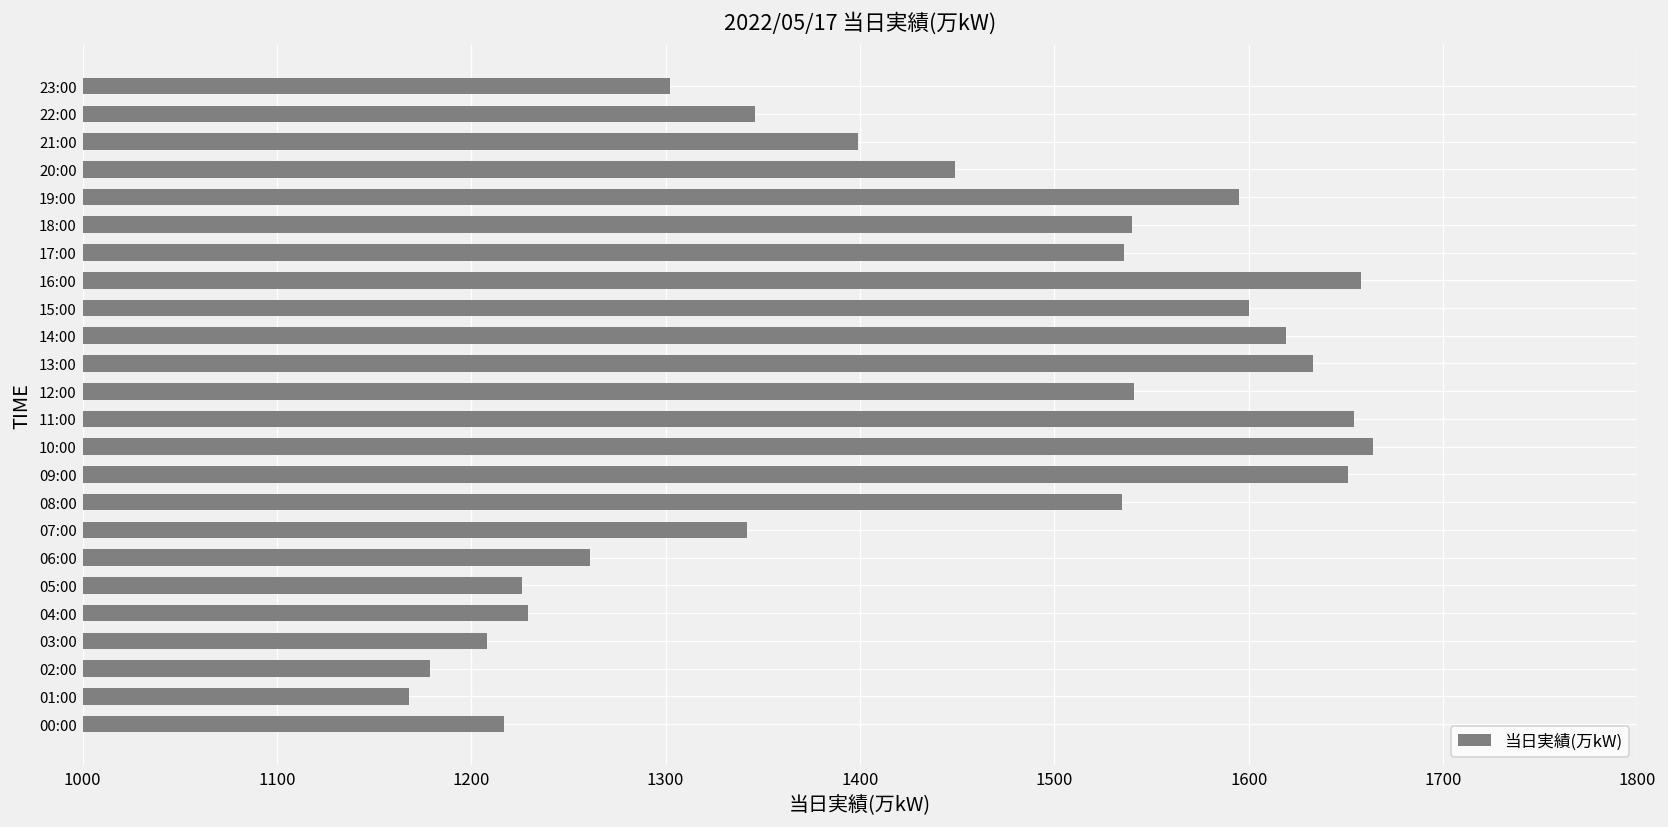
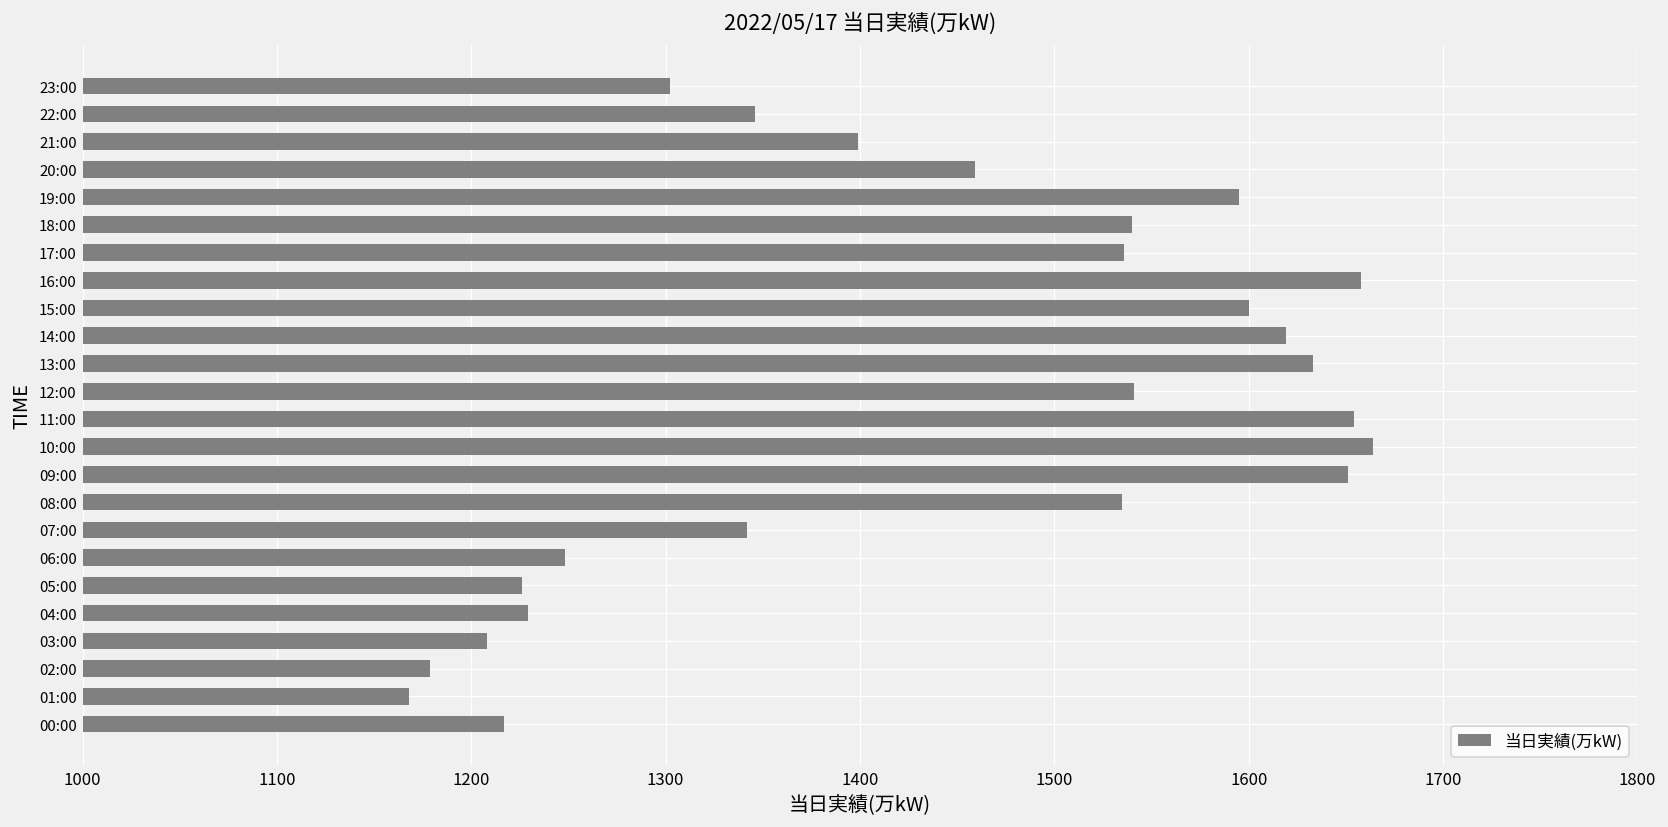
20:00: 1449 -> 1459
06:00: 1261 -> 1248
